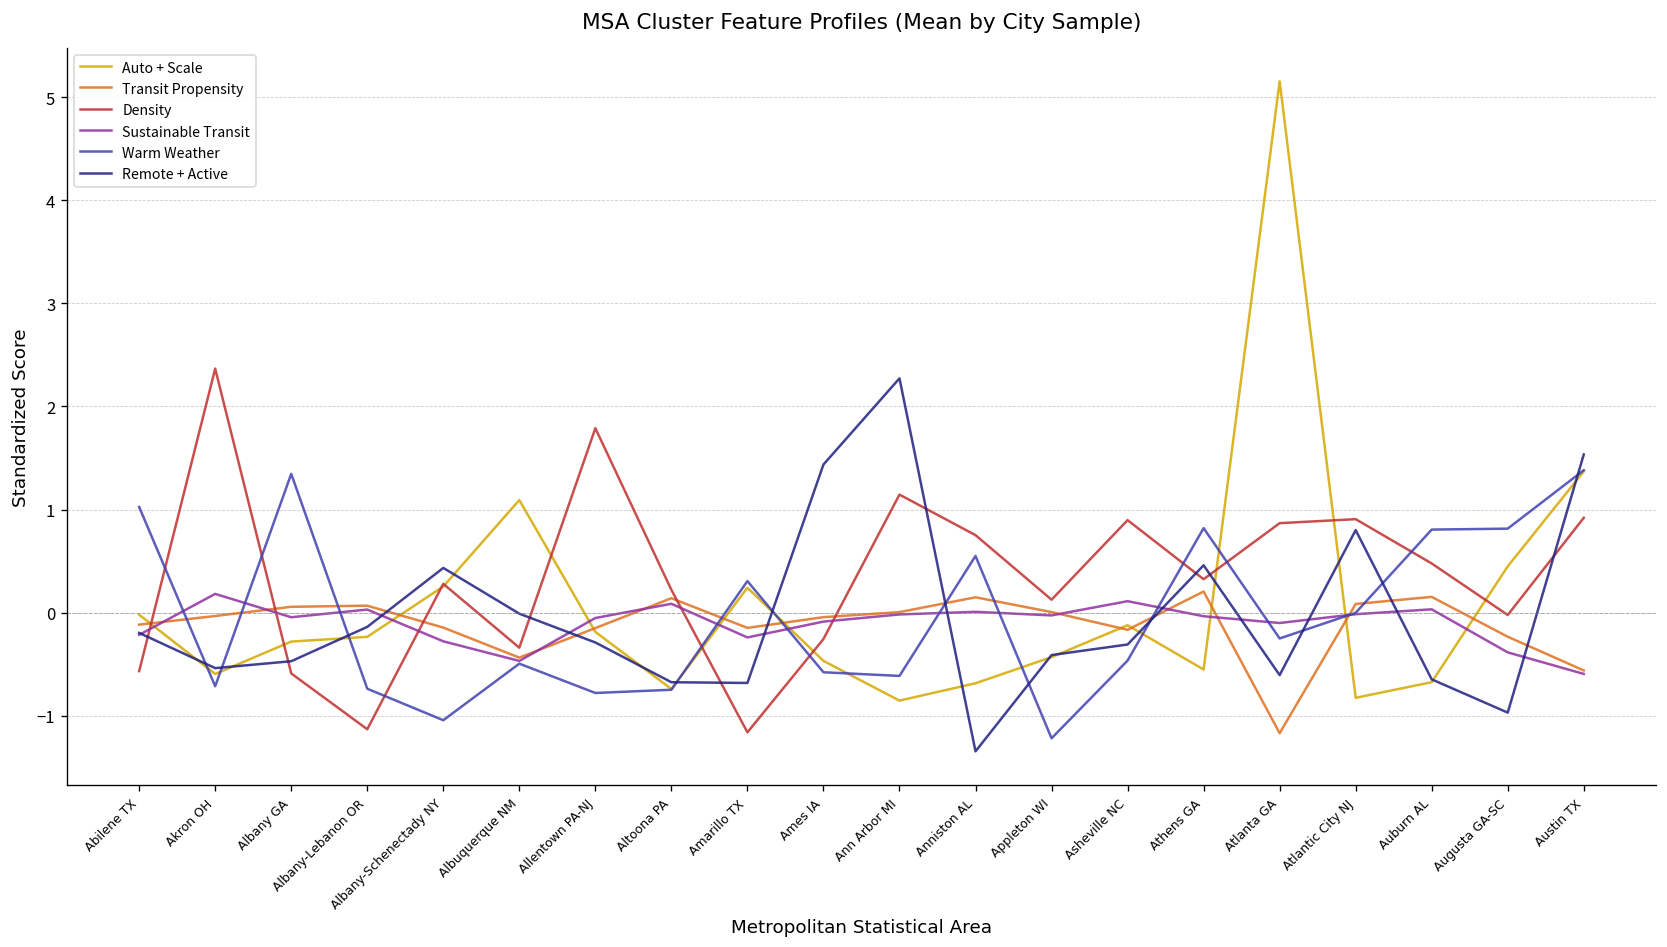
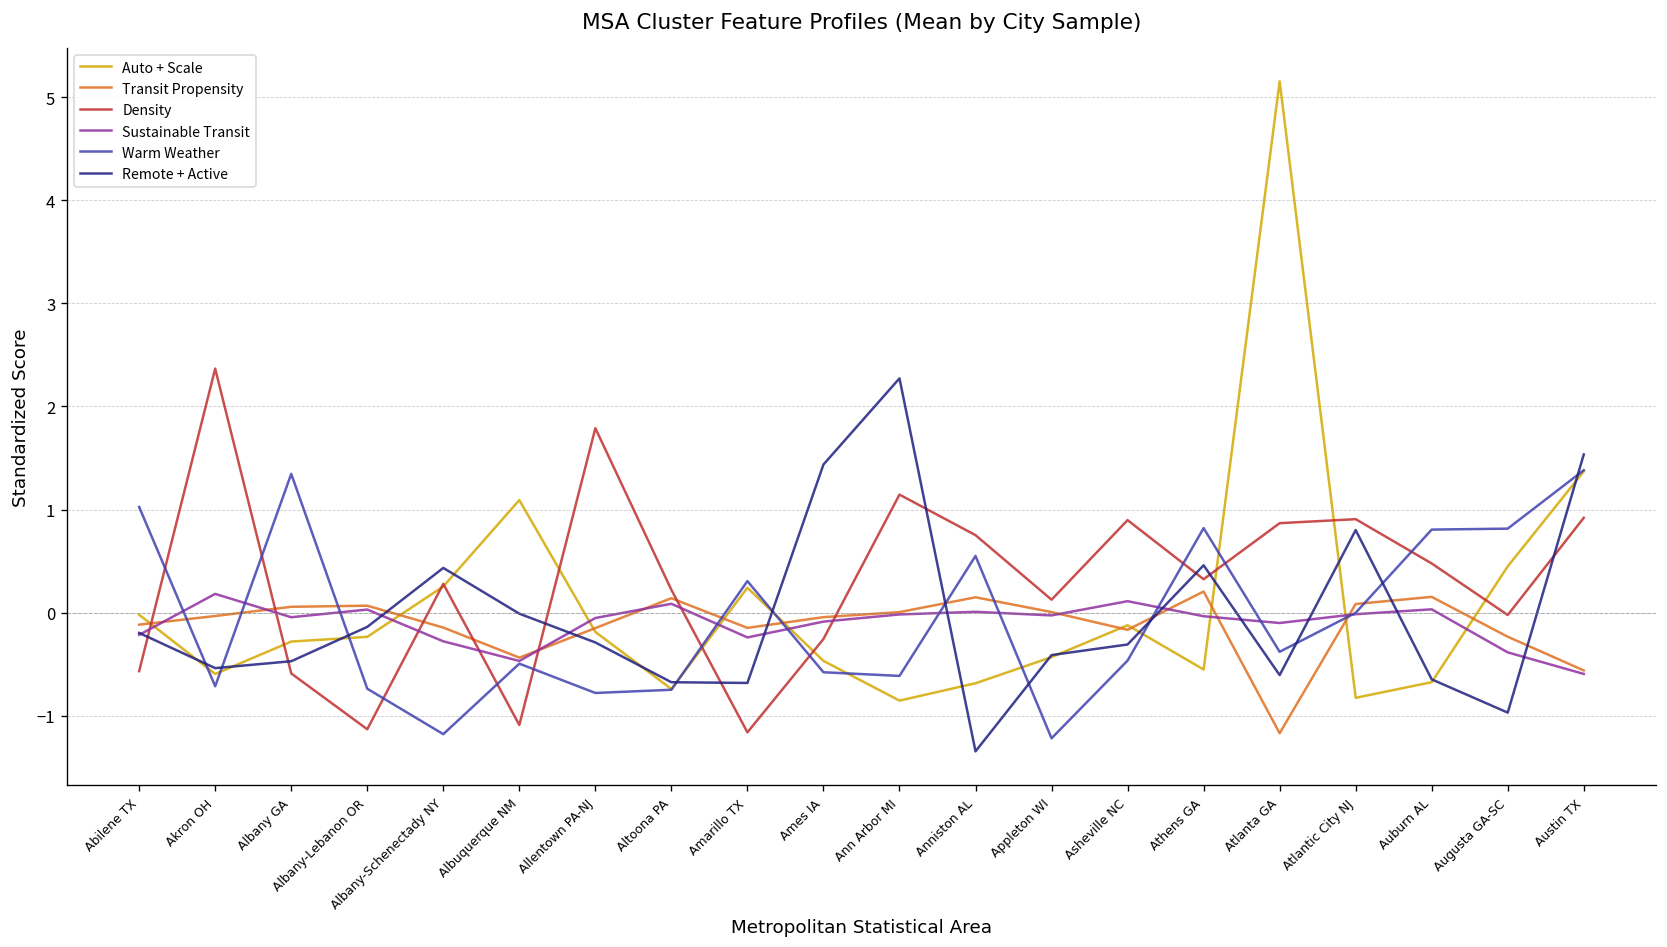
Warm Weather, Albany-Schenectady NY: -1.0 -> -1.2
Density, Albuquerque NM: -0.3 -> -1.1
Warm Weather, Atlanta GA: -0.3 -> -0.4
